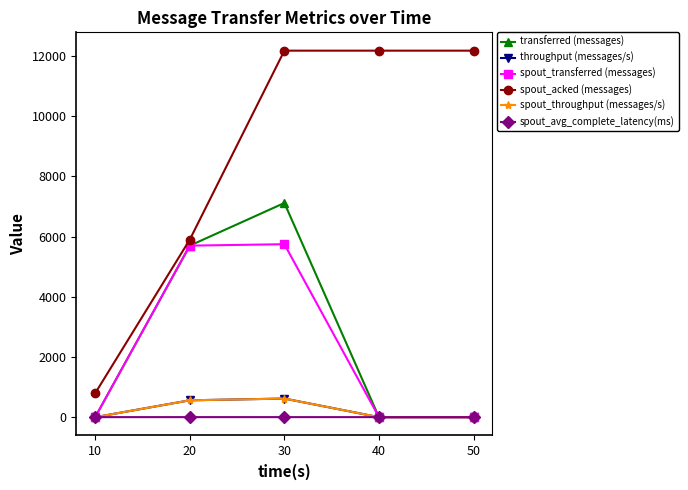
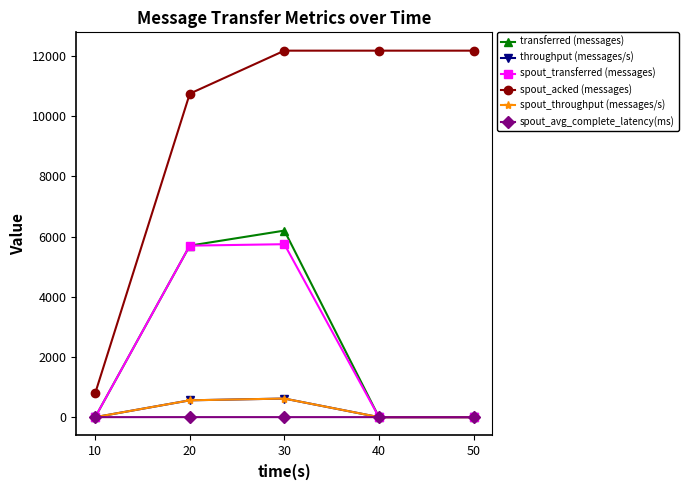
spout_acked (messages), 20: 5900 -> 10800
transferred (messages), 30: 7100 -> 6200
